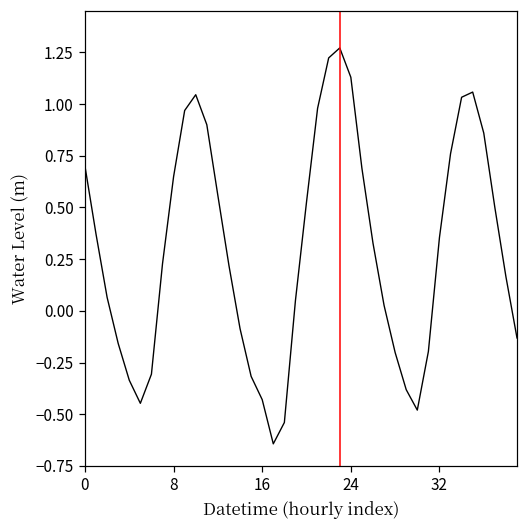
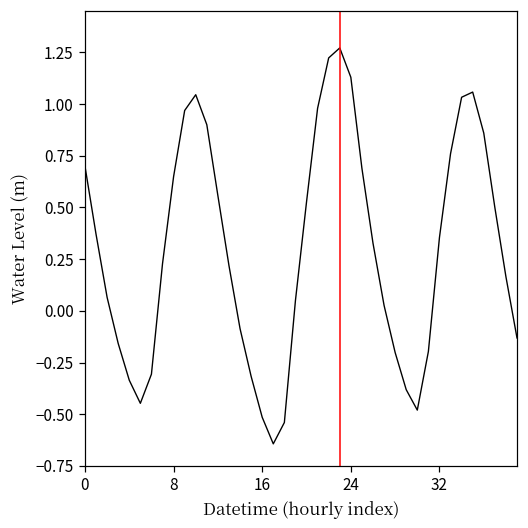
16: -0.43 -> -0.51
